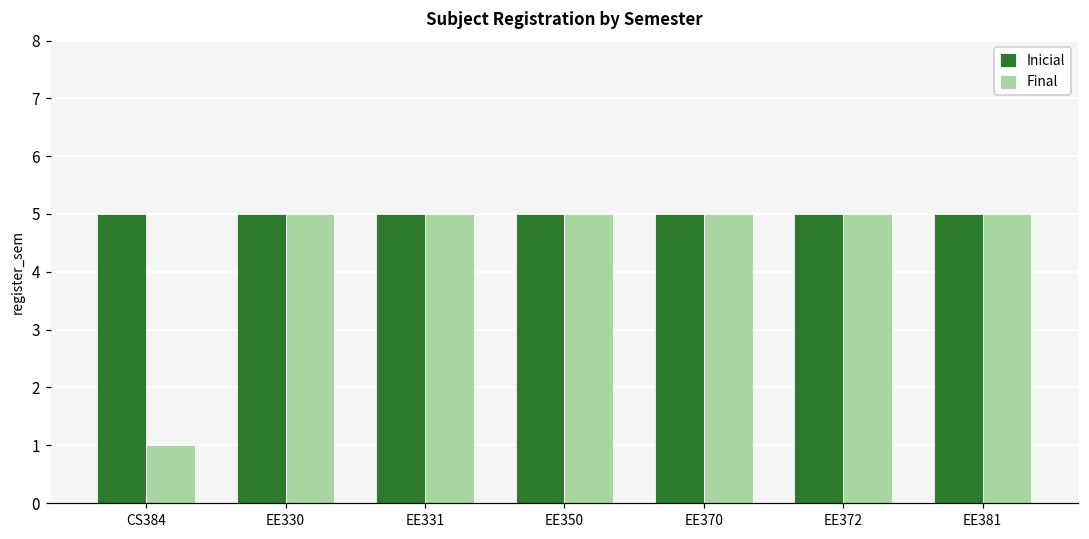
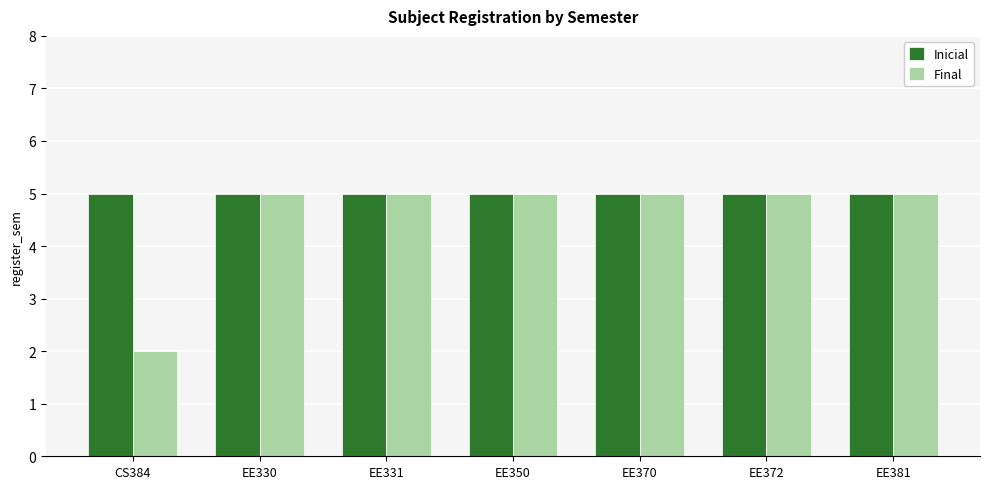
Final, CS384: 1 -> 2
